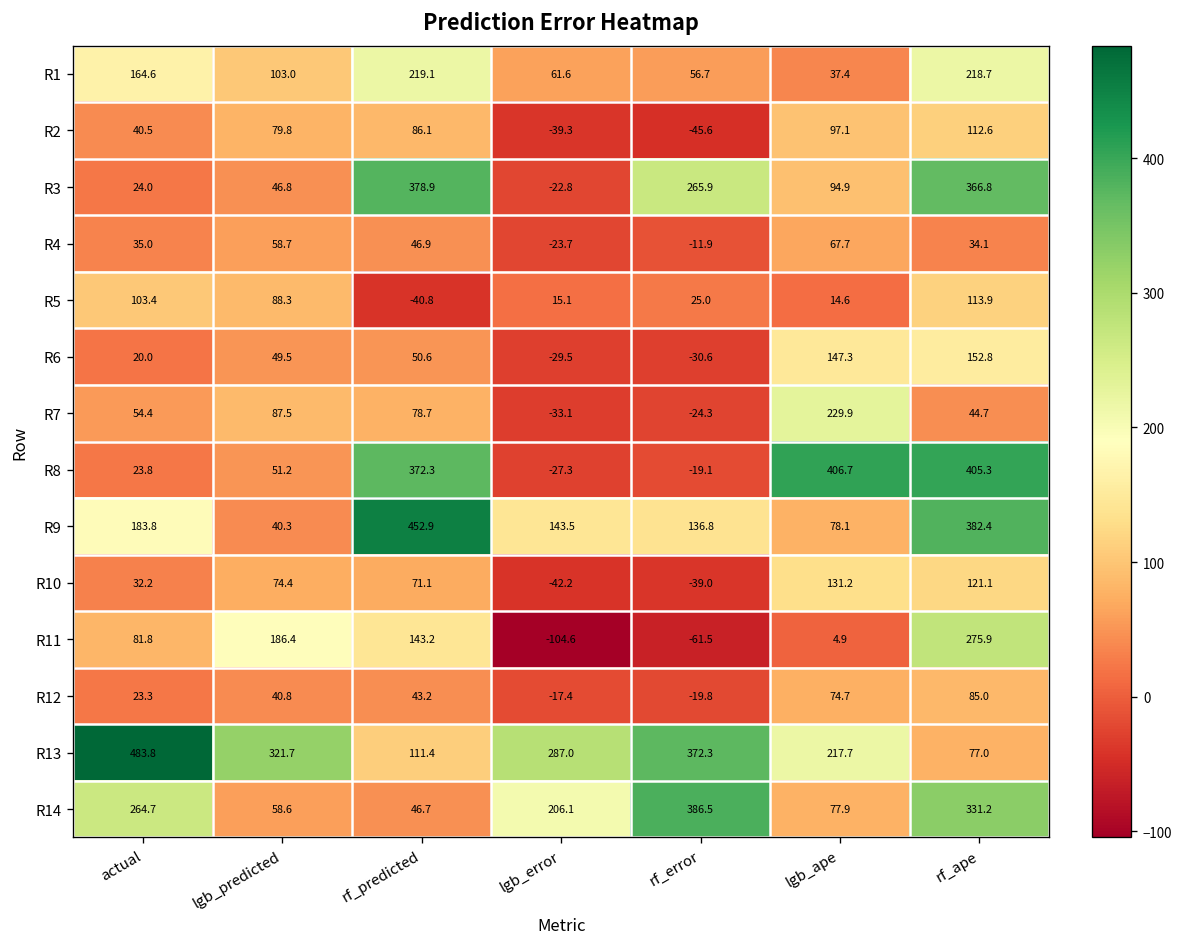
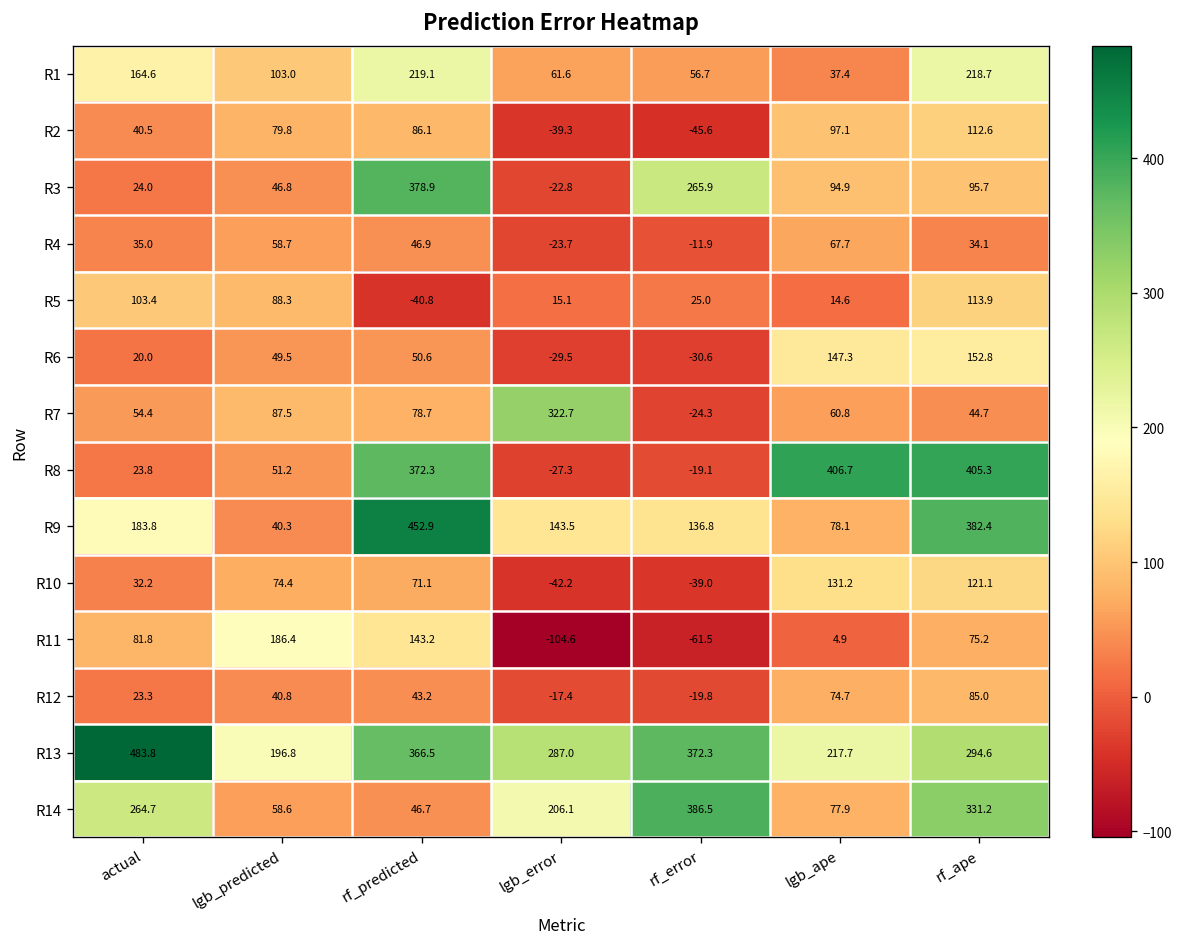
R3, rf_ape: 366.8 -> 95.7
R7, lgb_error: -33.1 -> 322.7
R7, lgb_ape: 229.9 -> 60.8
R11, rf_ape: 275.9 -> 75.2
R13, lgb_predicted: 321.7 -> 196.8
R13, rf_predicted: 111.4 -> 366.5
R13, rf_ape: 77.0 -> 294.6
